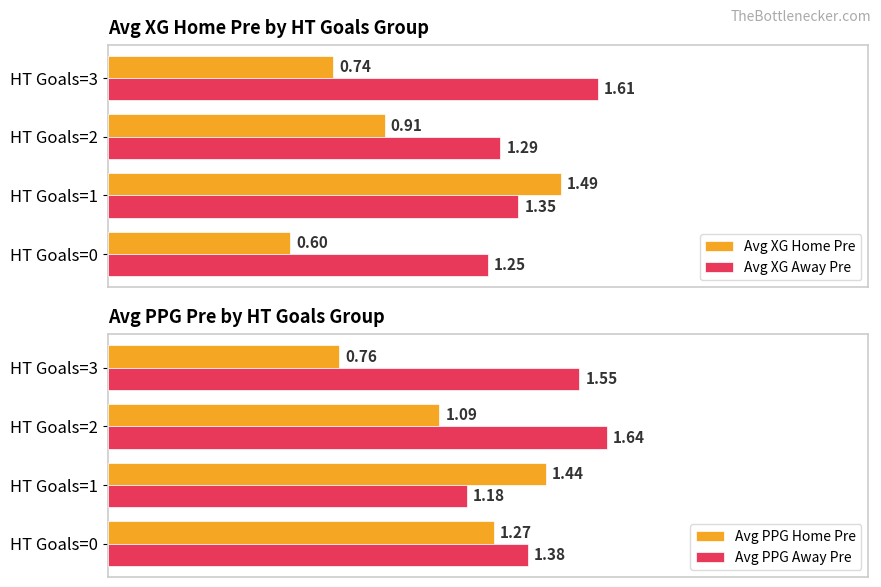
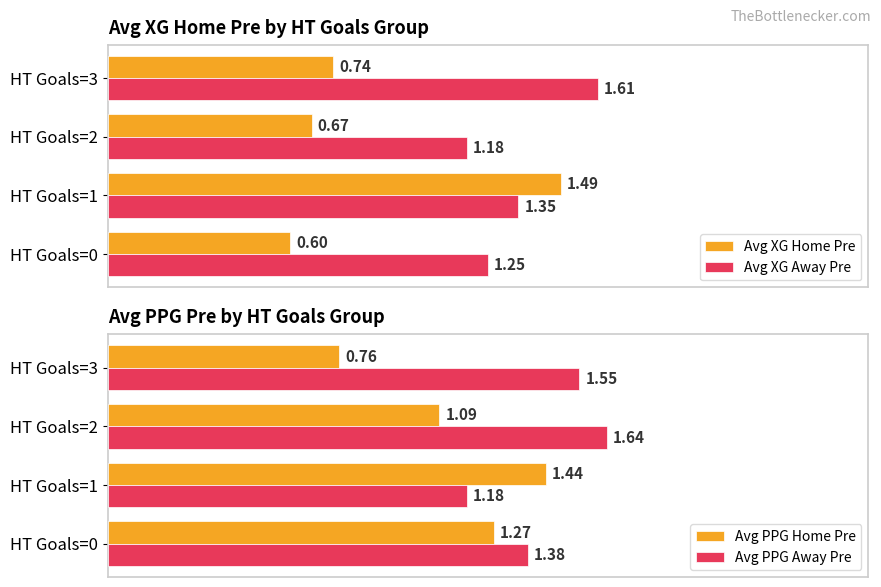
Avg XG Home Pre by HT Goals Group, Avg XG Home Pre, HT Goals=2: 0.91 -> 0.67
Avg XG Home Pre by HT Goals Group, Avg XG Away Pre, HT Goals=2: 1.29 -> 1.18
